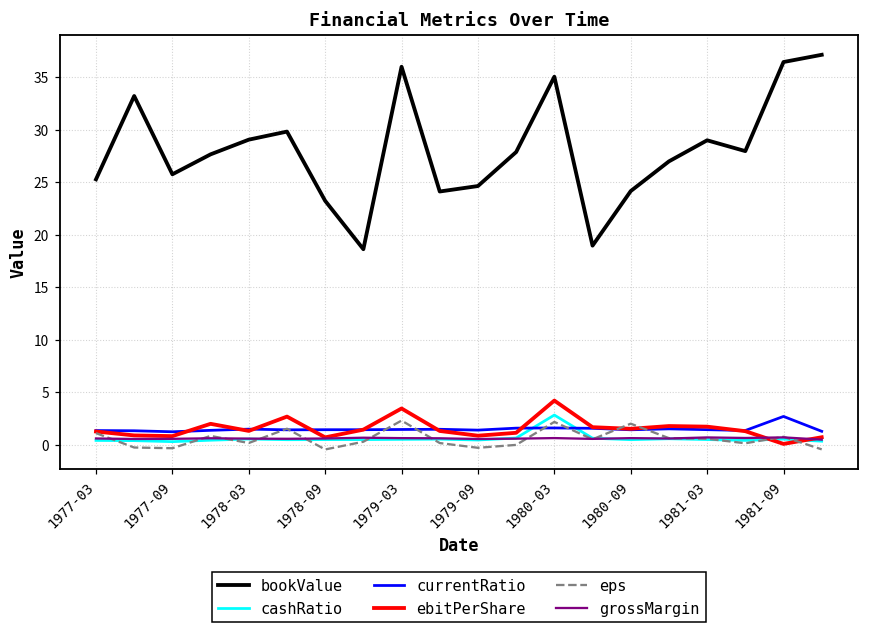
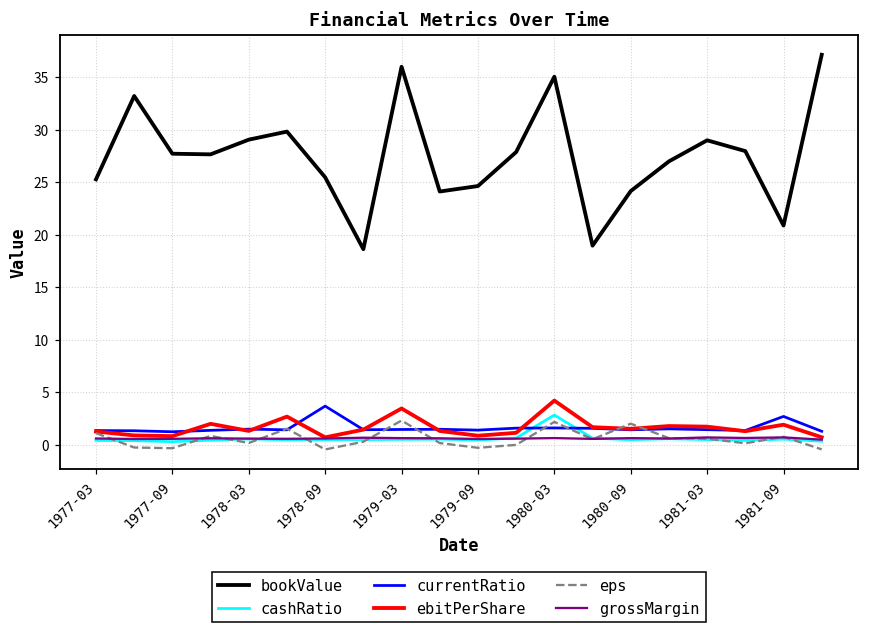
bookValue, 1977-09: 26 -> 28
bookValue, 1978-09: 23 -> 25
currentRatio, 1978-09: 1 -> 4
bookValue, 1981-09: 36 -> 21
ebitPerShare, 1981-09: 0 -> 2
